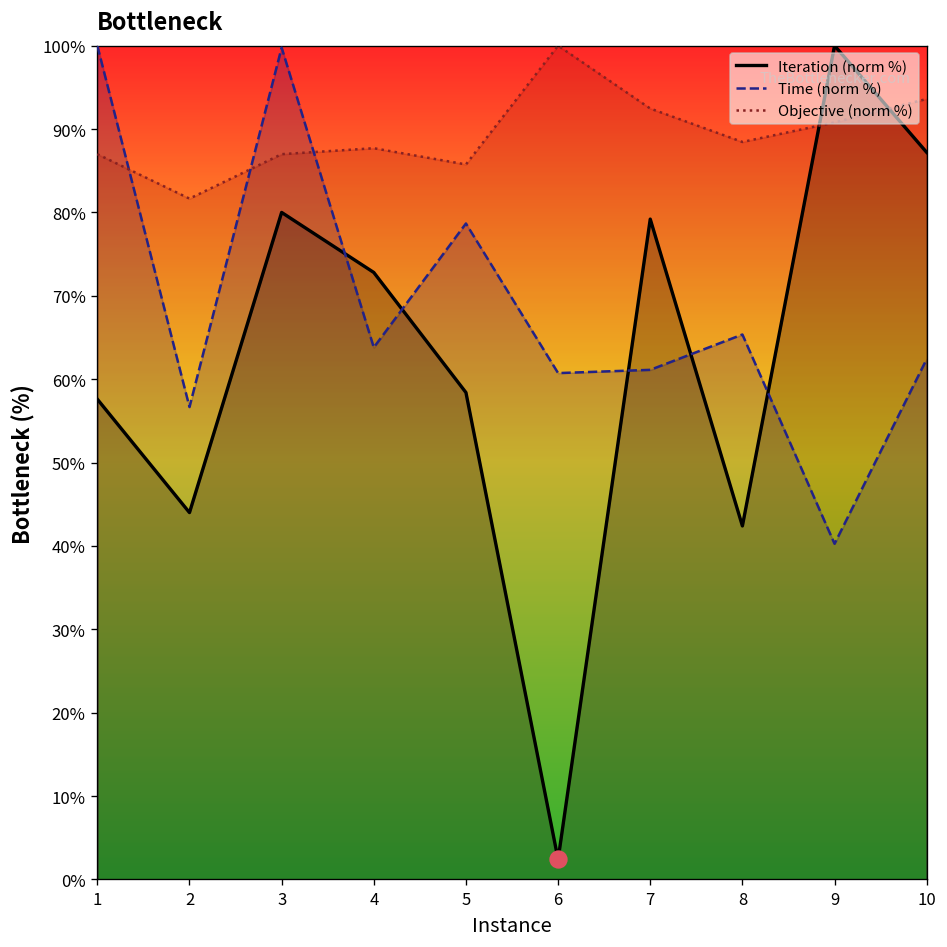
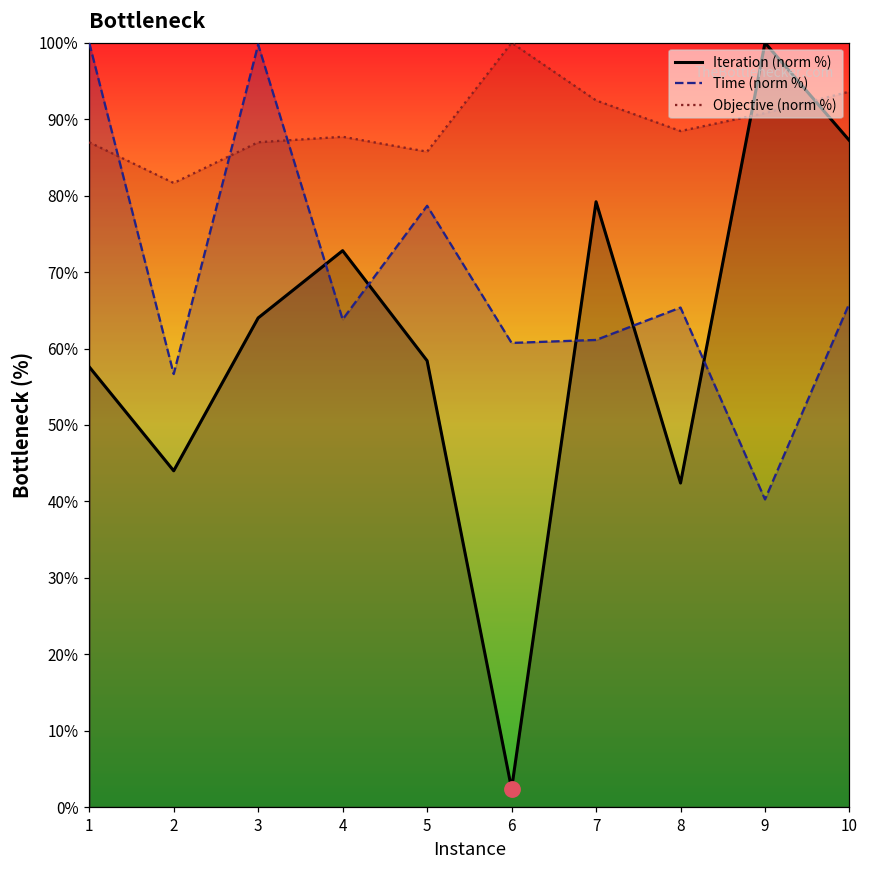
Iteration (norm %), 3: 80% -> 64%
Time (norm %), 10: 62% -> 66%
